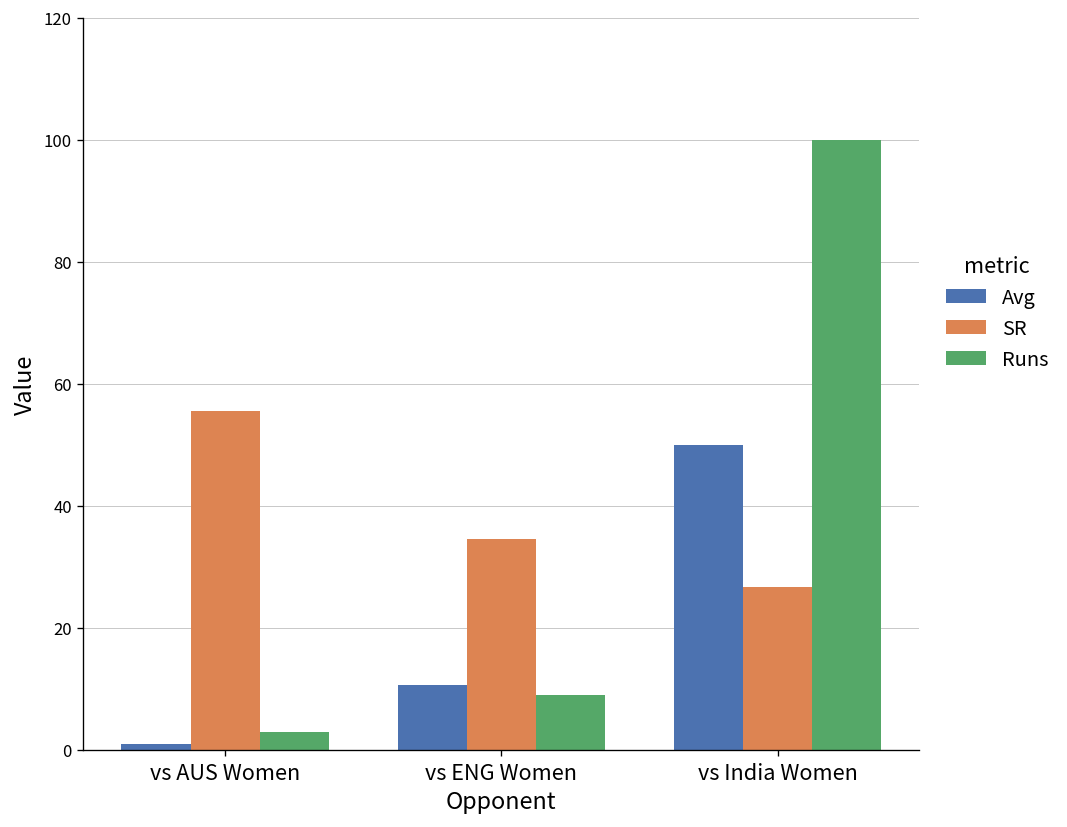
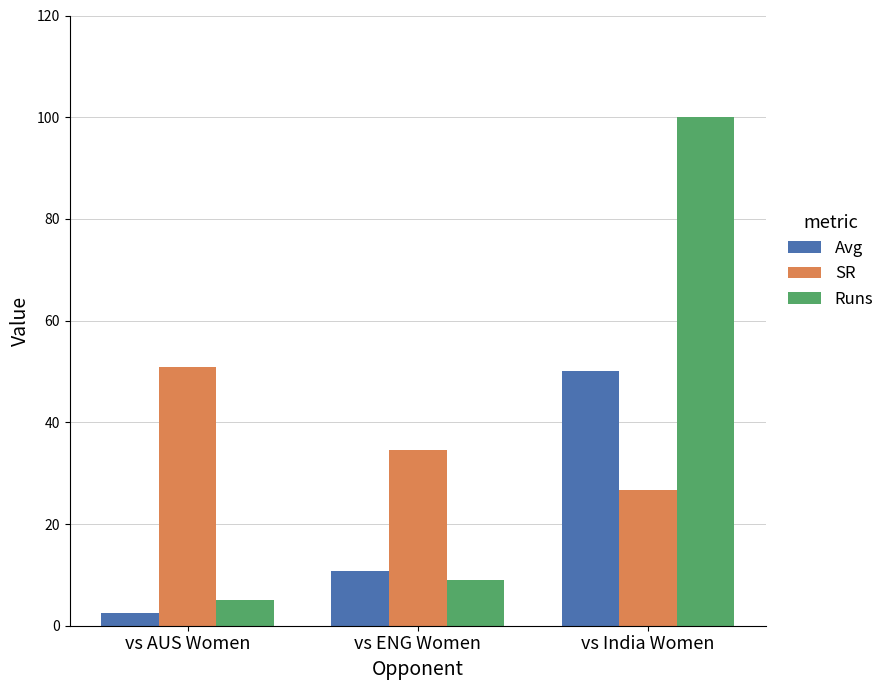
Avg, vs AUS Women: 1 -> 3
SR, vs AUS Women: 56 -> 51
Runs, vs AUS Women: 3 -> 5
